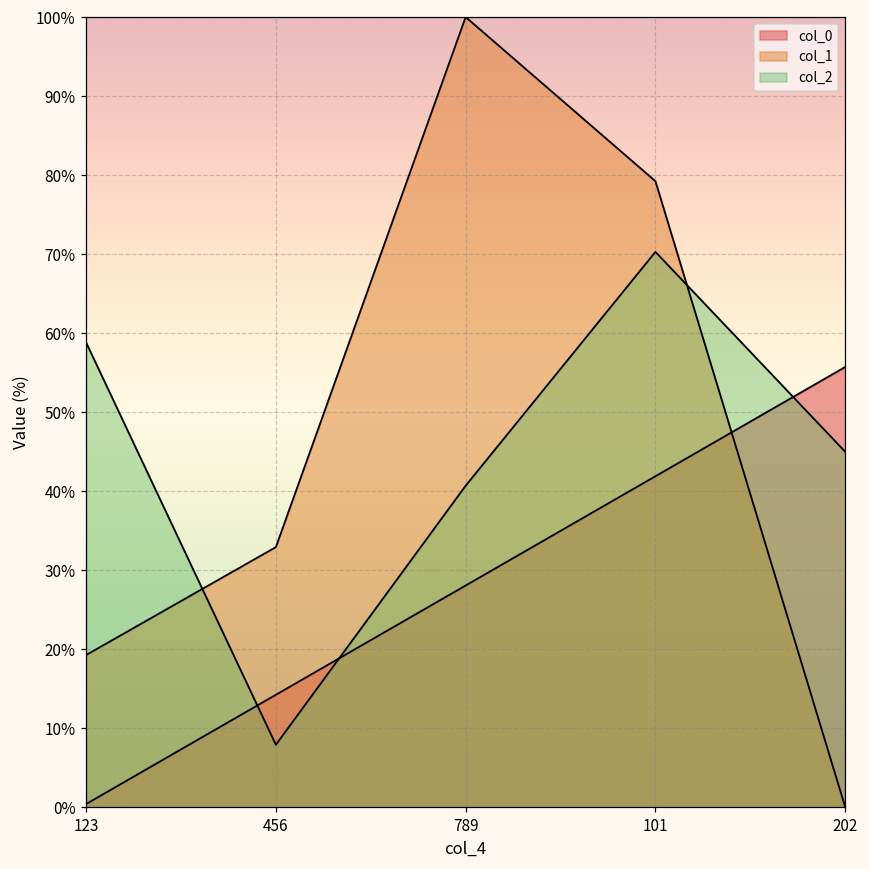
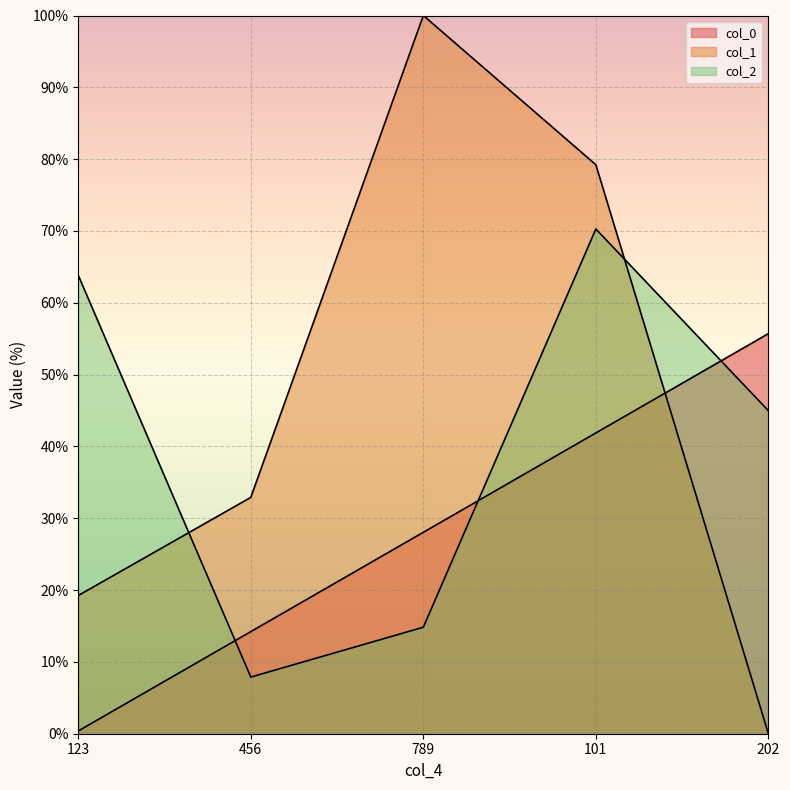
col_2, 123: 59% -> 64%
col_2, 789: 41% -> 15%
